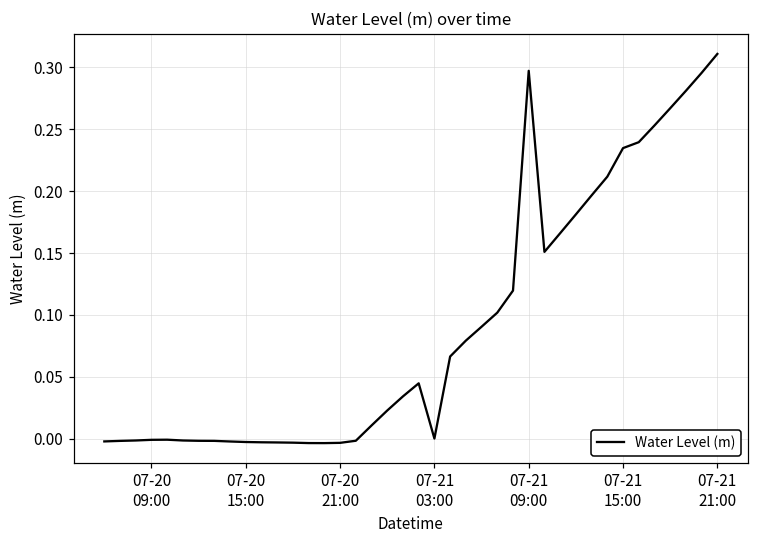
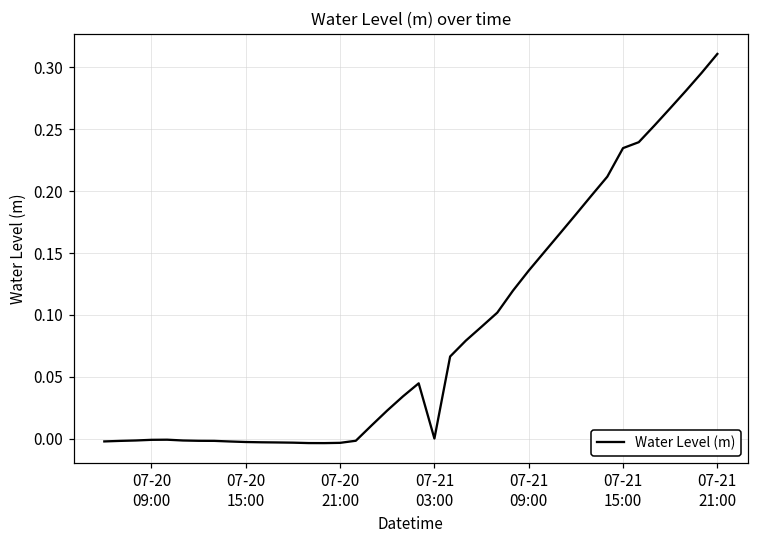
07-21 09:00: 0.297 -> 0.136
